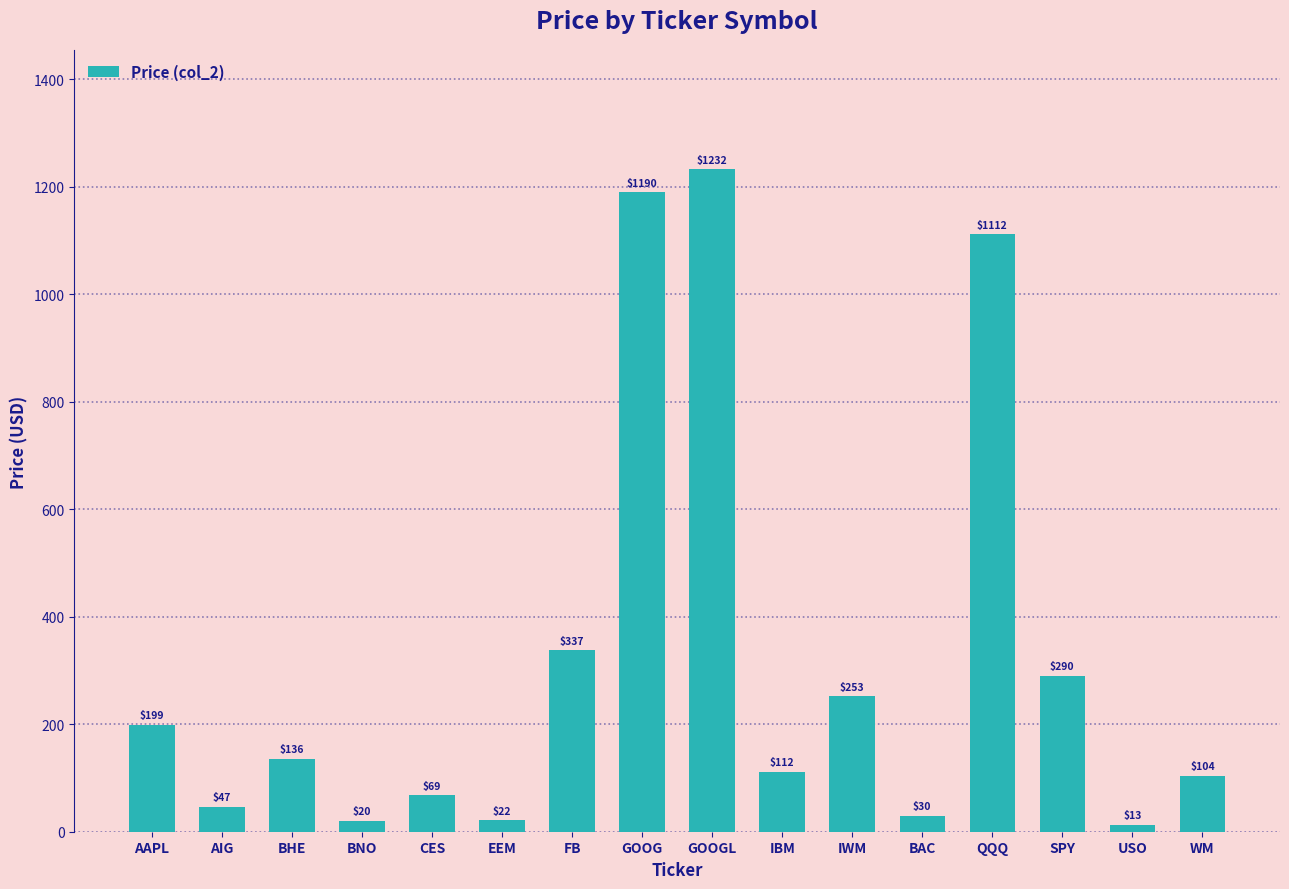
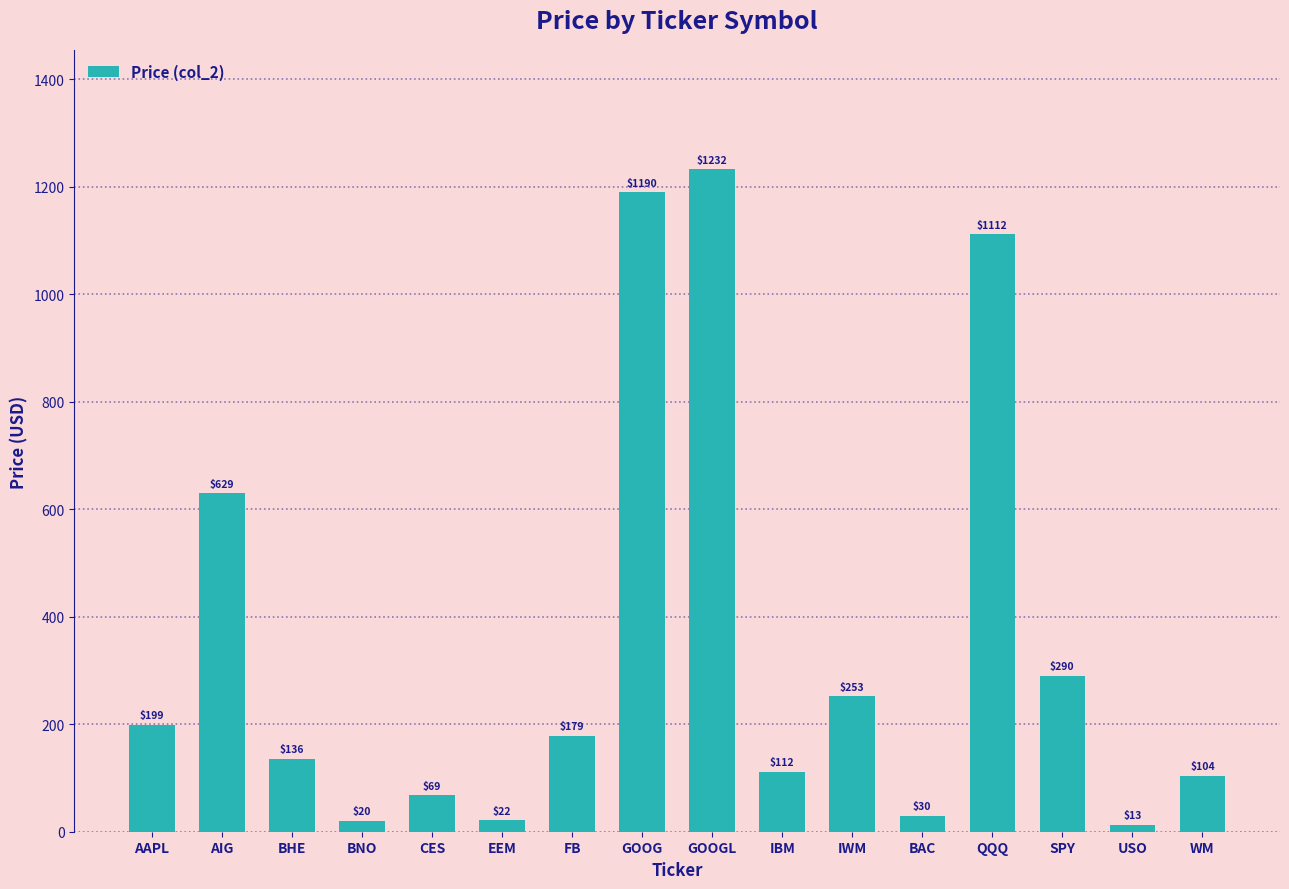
AIG: $47 -> $629
FB: $337 -> $179
